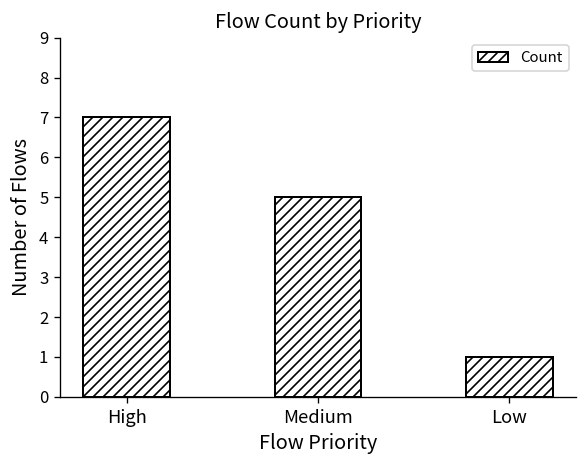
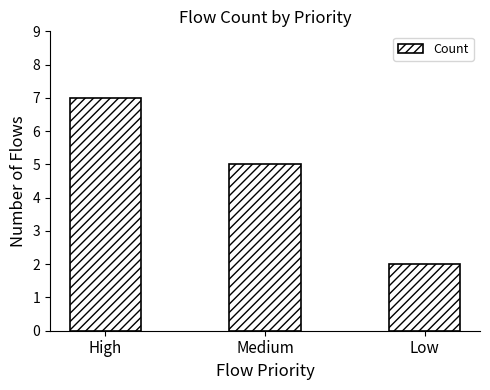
Low: 1 -> 2
